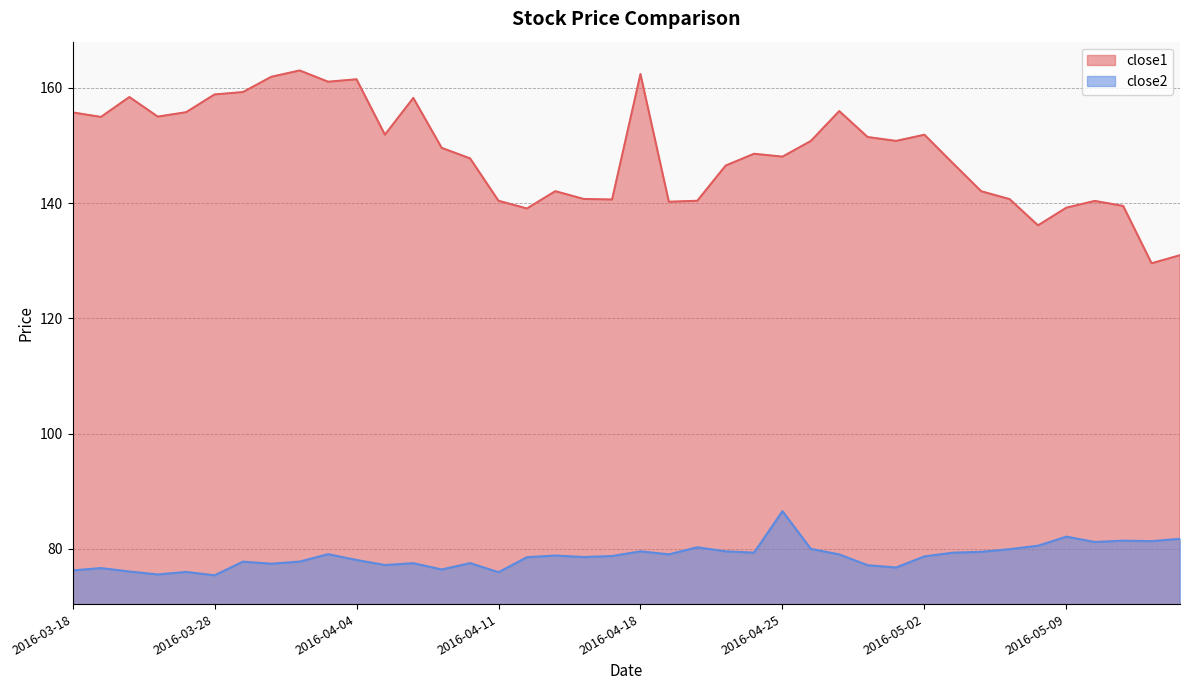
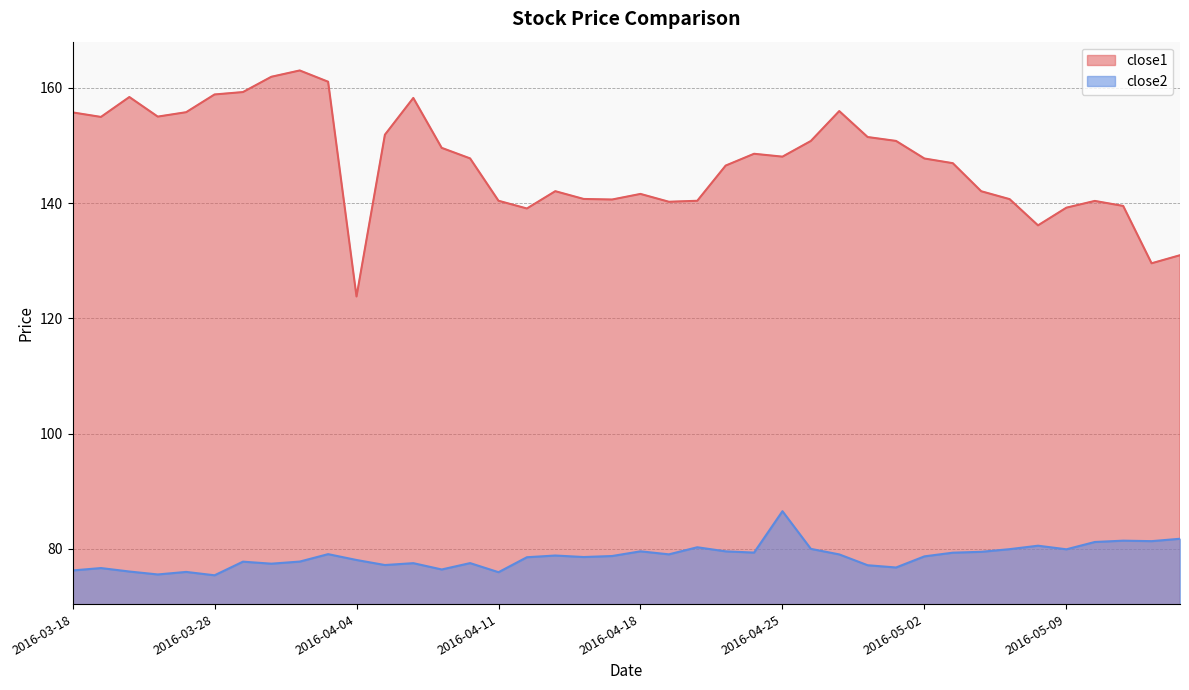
close1, 2016-04-04: 161 -> 124
close1, 2016-04-18: 162 -> 142
close1, 2016-05-02: 152 -> 148
close2, 2016-05-09: 82 -> 80
